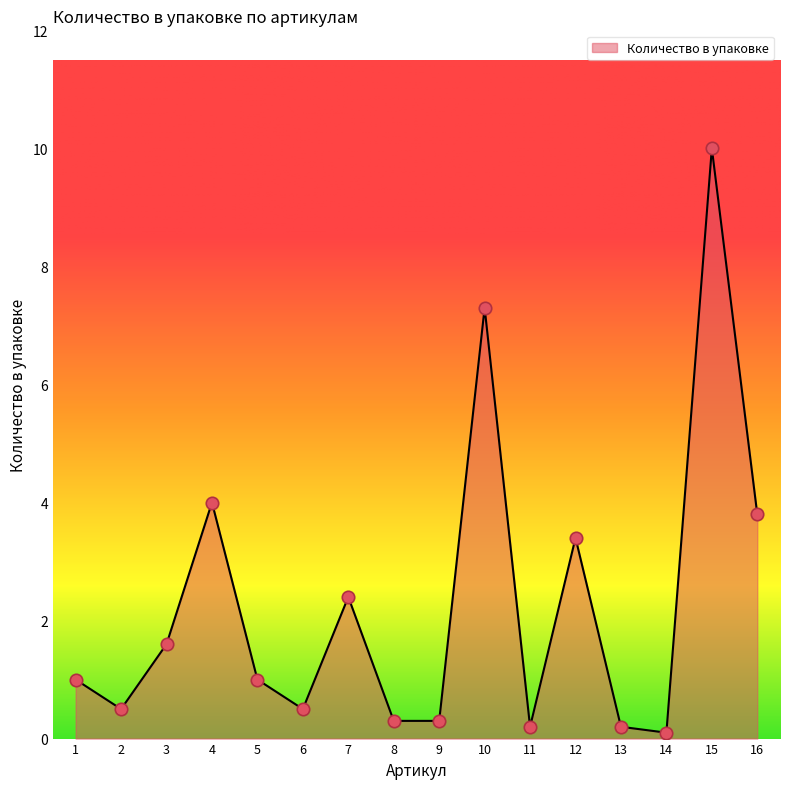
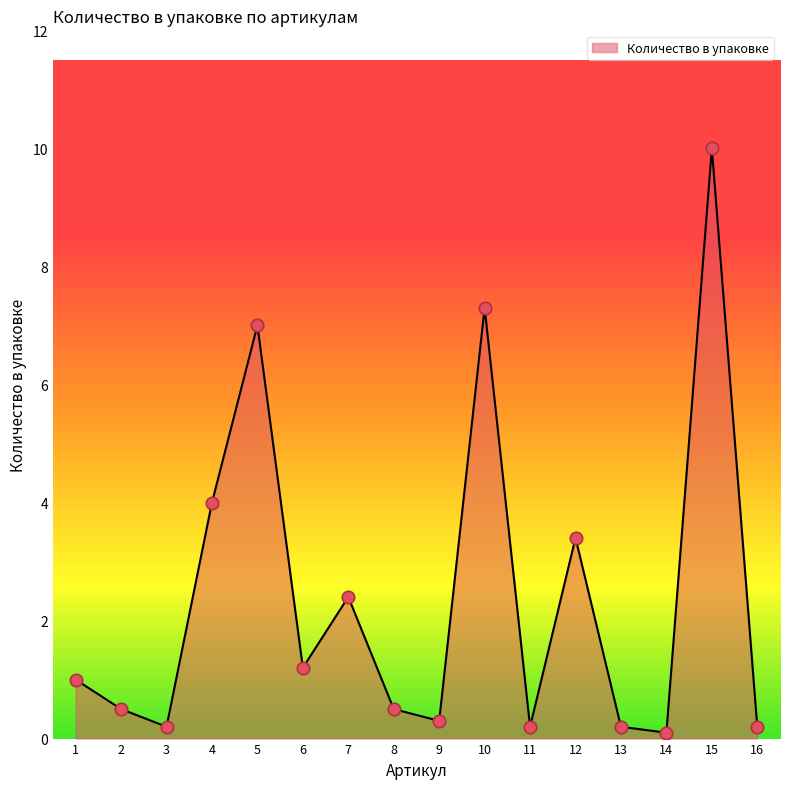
3: 1.6 -> 0.2
5: 1 -> 7
6: 0.5 -> 1.2
8: 0.3 -> 0.5
16: 3.8 -> 0.2
